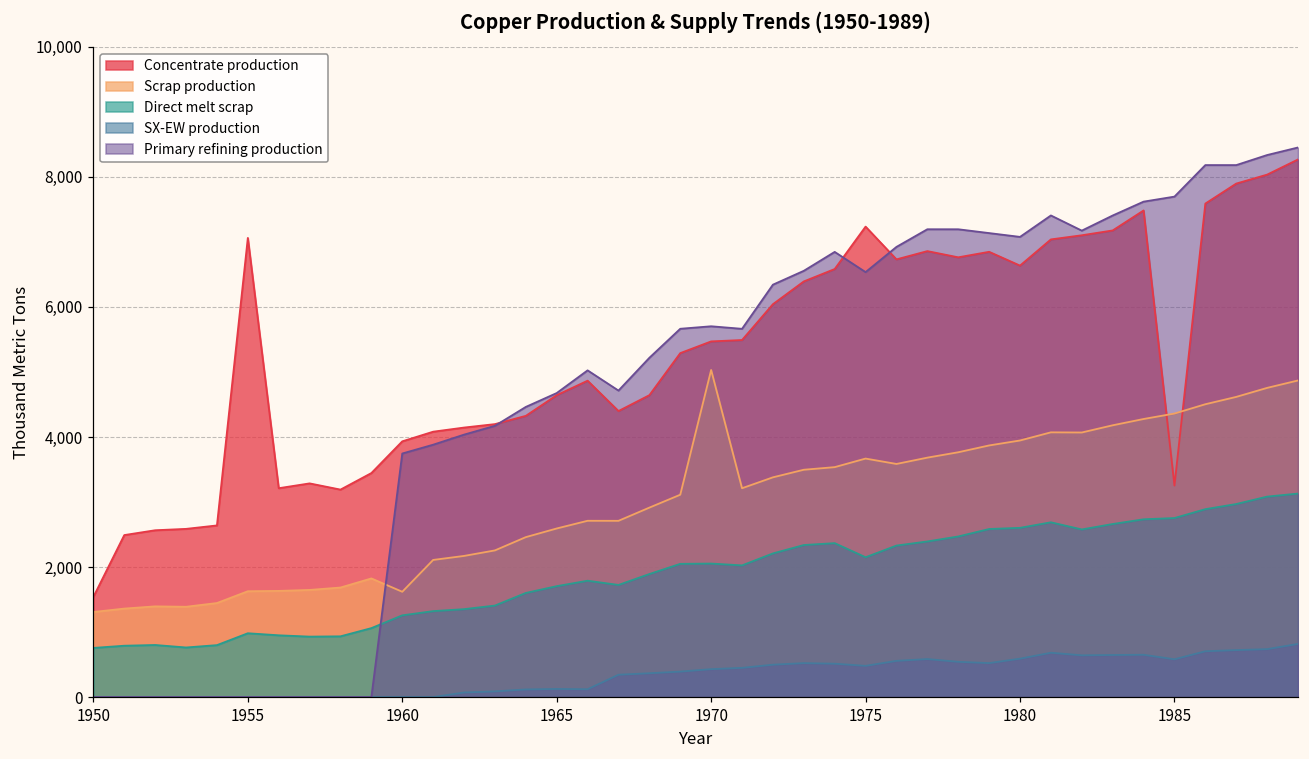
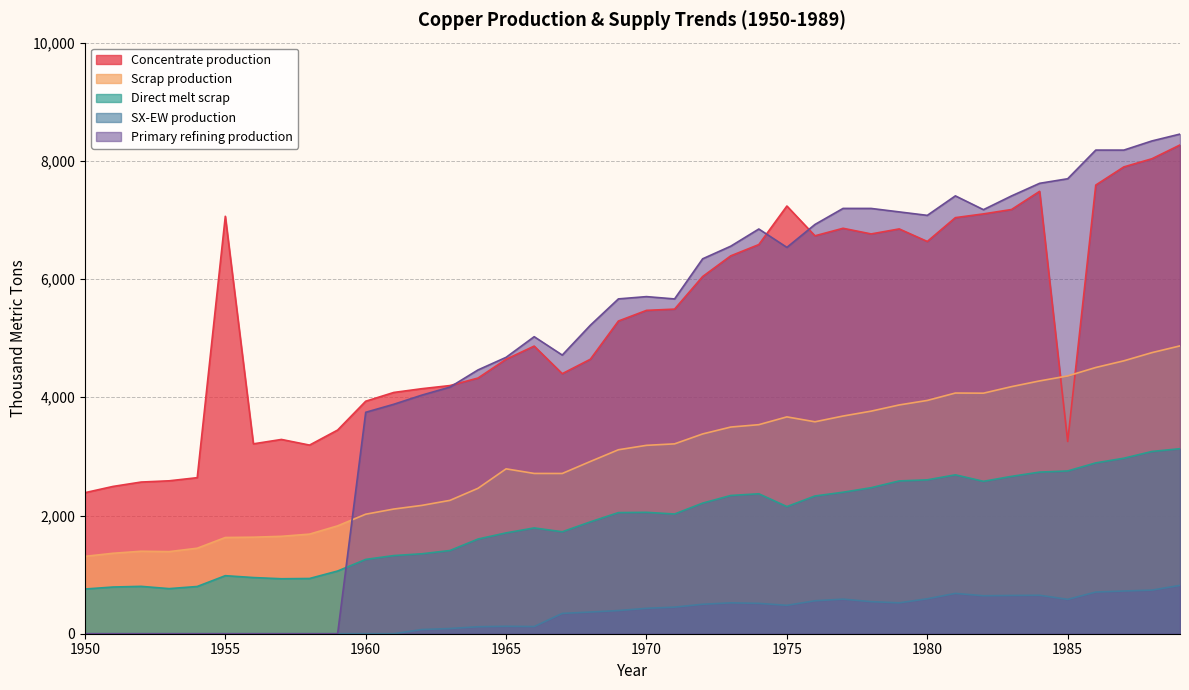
Concentrate production, 1950: 1,500 -> 2,400
Scrap production, 1960: 1,600 -> 2,000
Scrap production, 1965: 2,600 -> 2,800
Scrap production, 1970: 5,000 -> 3,200
